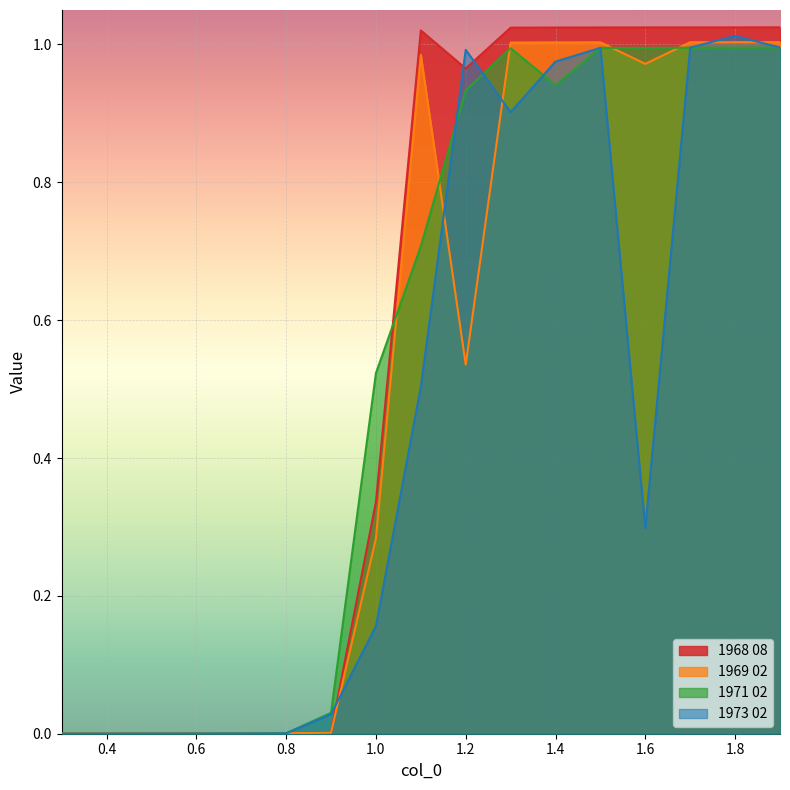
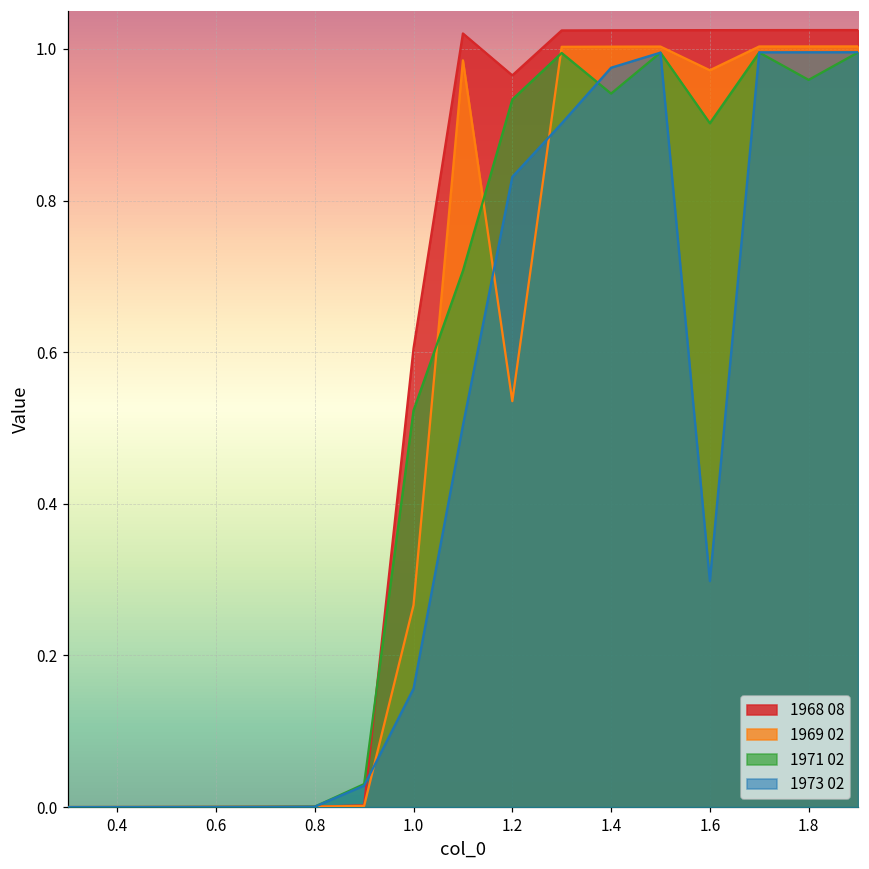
1968 08, 1.0: 0.34 -> 0.61
1969 02, 1.0: 0.28 -> 0.27
1973 02, 1.2: 0.99 -> 0.83
1971 02, 1.6: 1.00 -> 0.90
1971 02, 1.8: 1.00 -> 0.96
1973 02, 1.8: 1.01 -> 1.00
